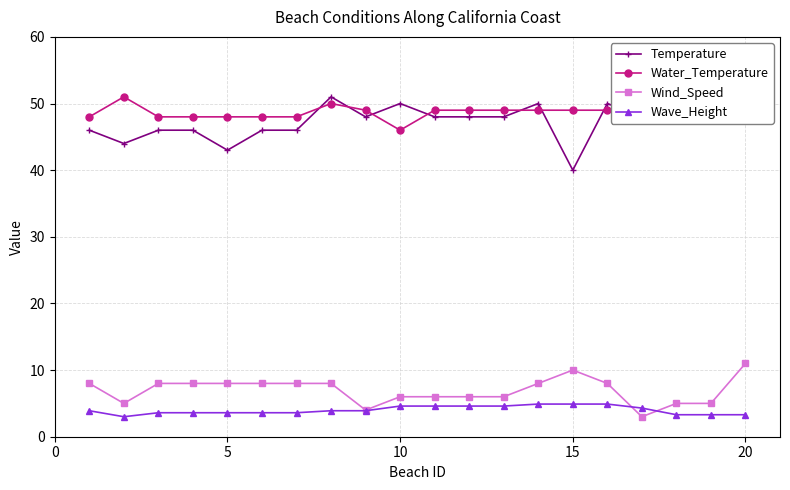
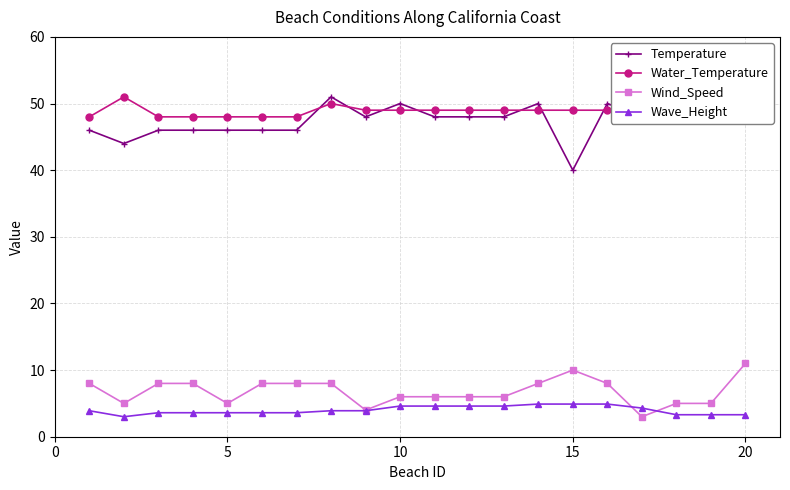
Temperature, 5: 43 -> 46
Wind_Speed, 5: 8 -> 5
Water_Temperature, 10: 46 -> 49
